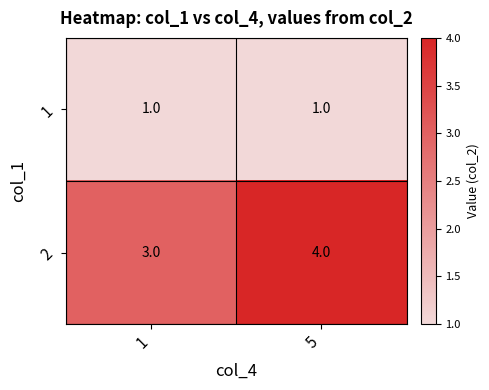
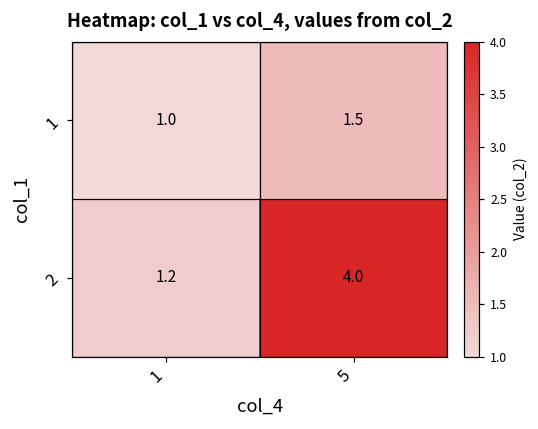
1, 5: 1.0 -> 1.5
2, 1: 3.0 -> 1.2
